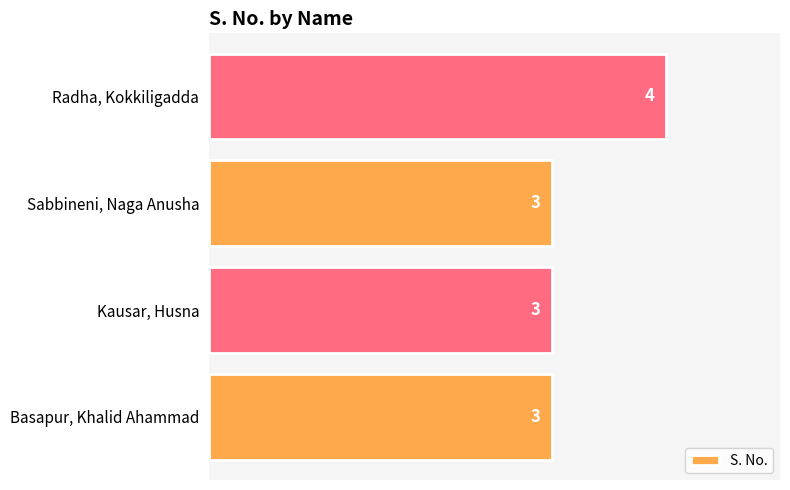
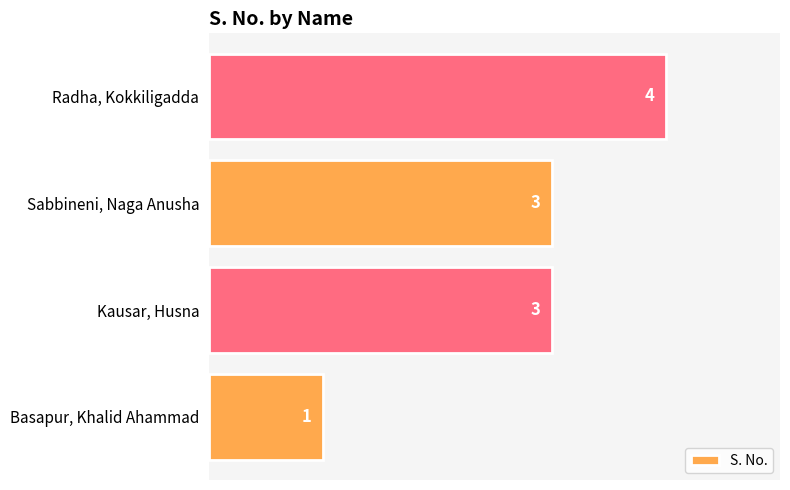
Basapur, Khalid Ahammad: 3 -> 1
